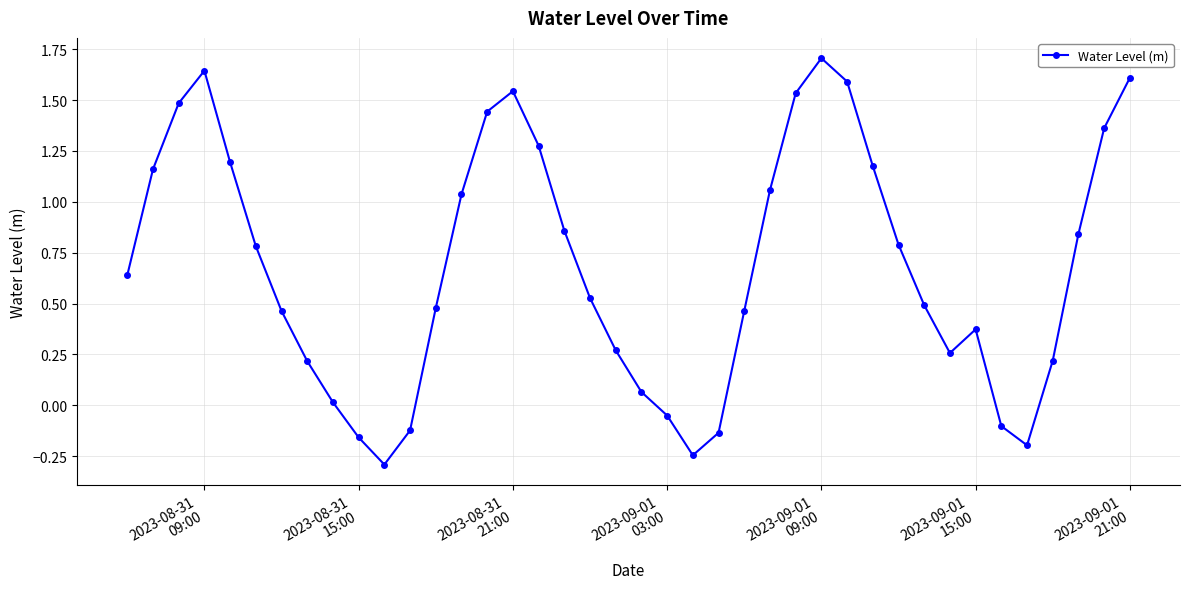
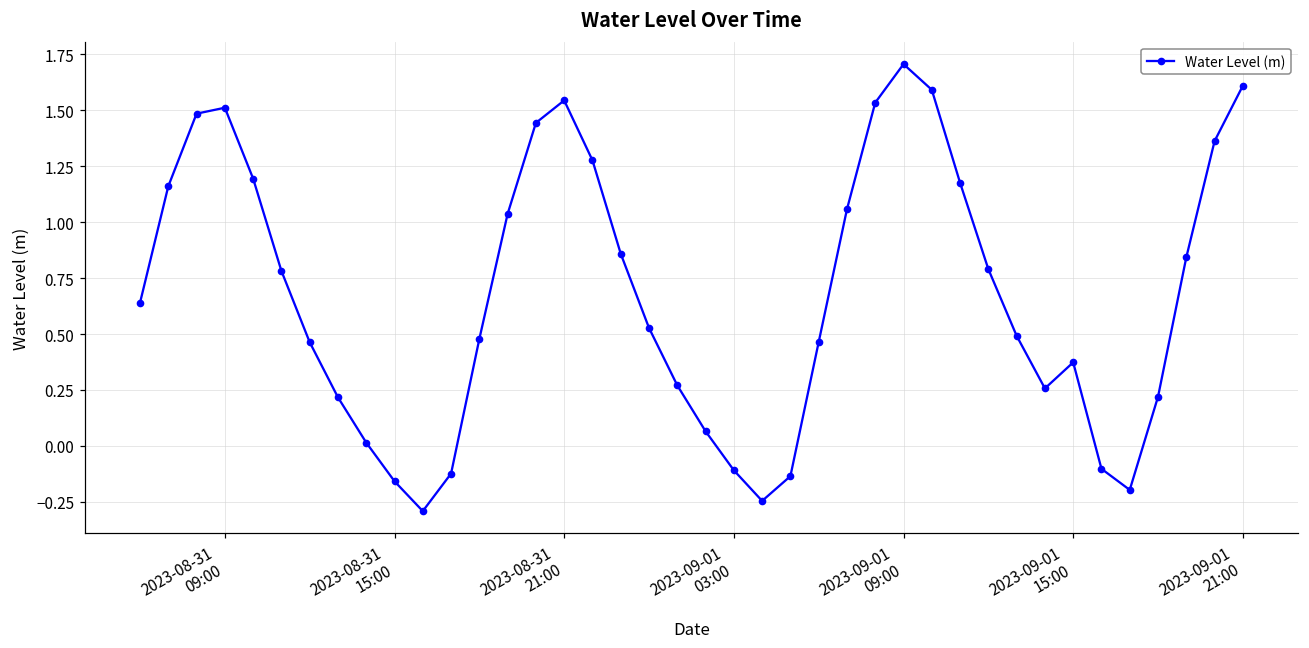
2023-08-31 09:00: 1.64 -> 1.51
2023-09-01 03:00: -0.05 -> -0.11
